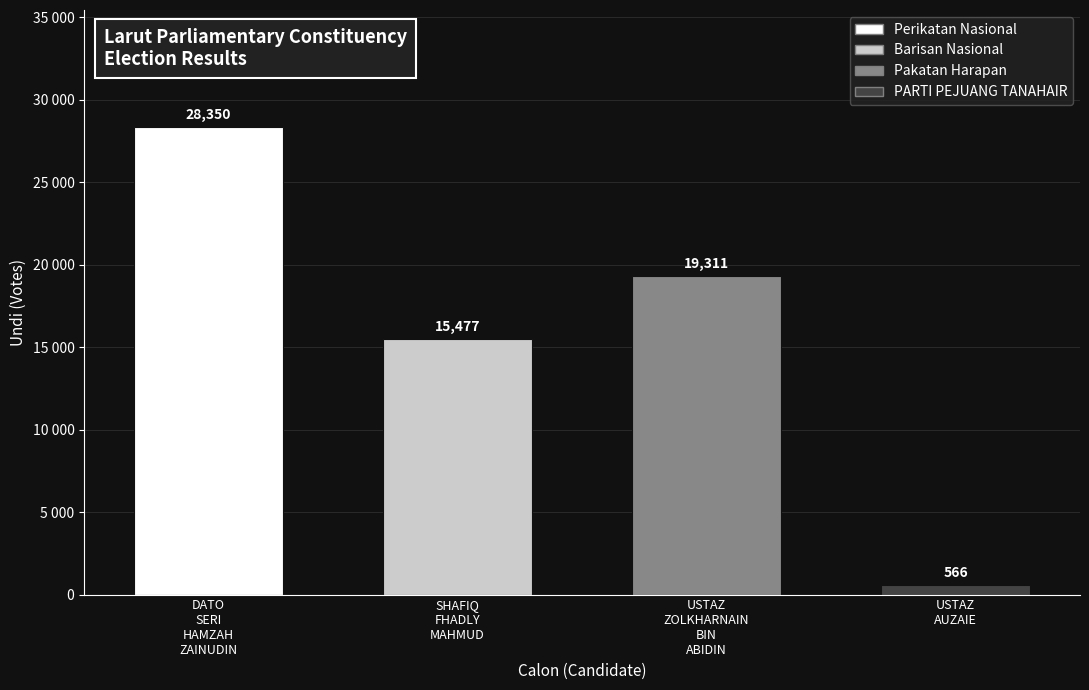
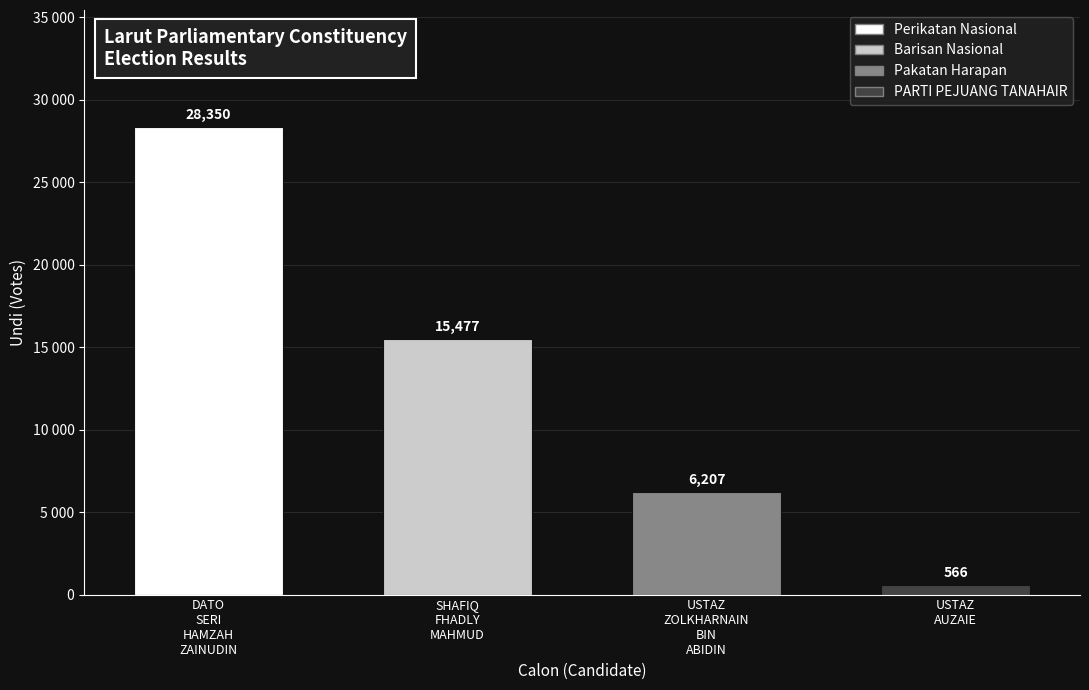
USTAZ ZOLKHARNAIN BIN ABIDIN: 19,311 -> 6,207
